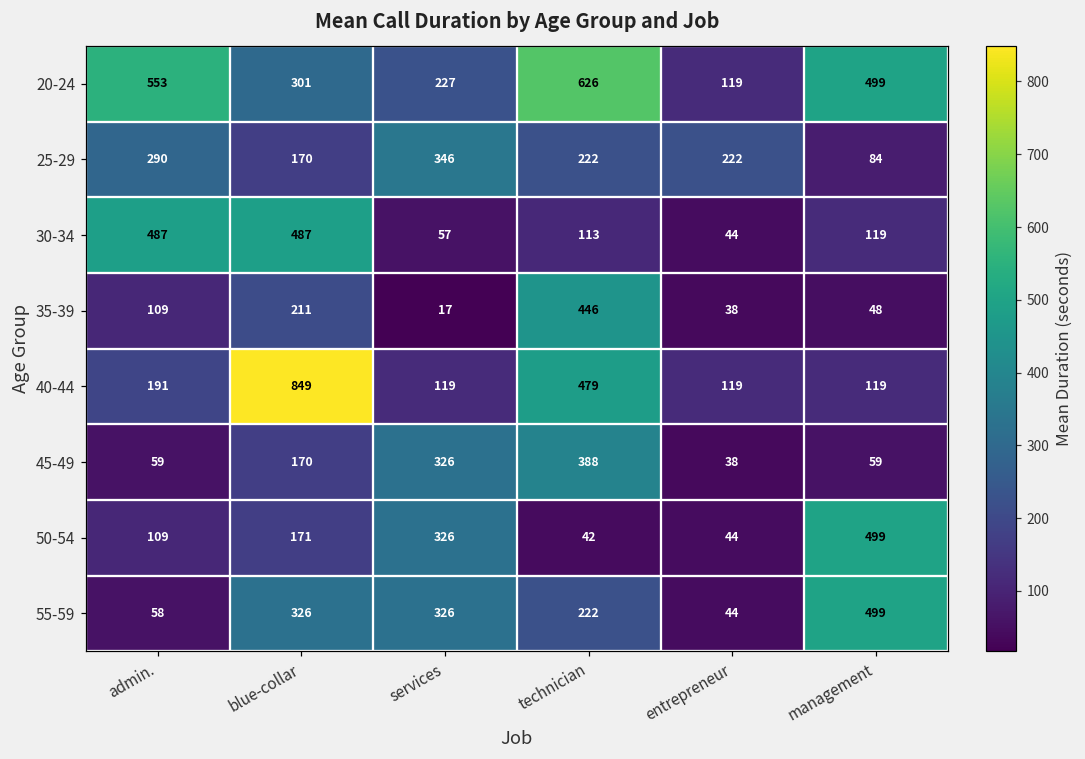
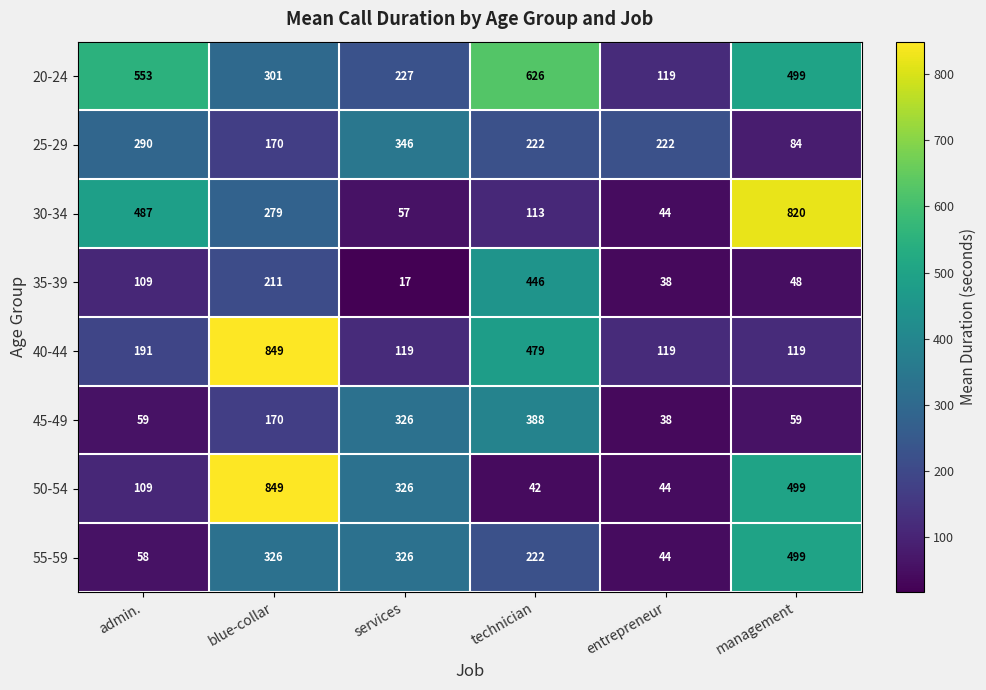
30-34, blue-collar: 487 -> 279
30-34, management: 119 -> 820
50-54, blue-collar: 171 -> 849
